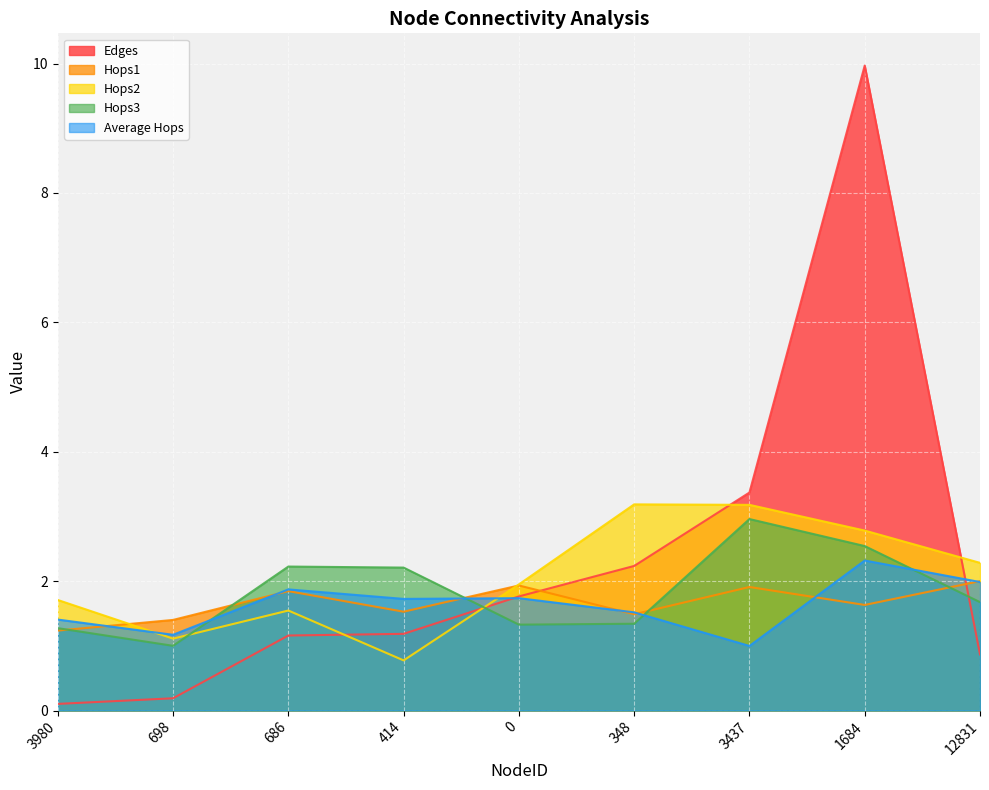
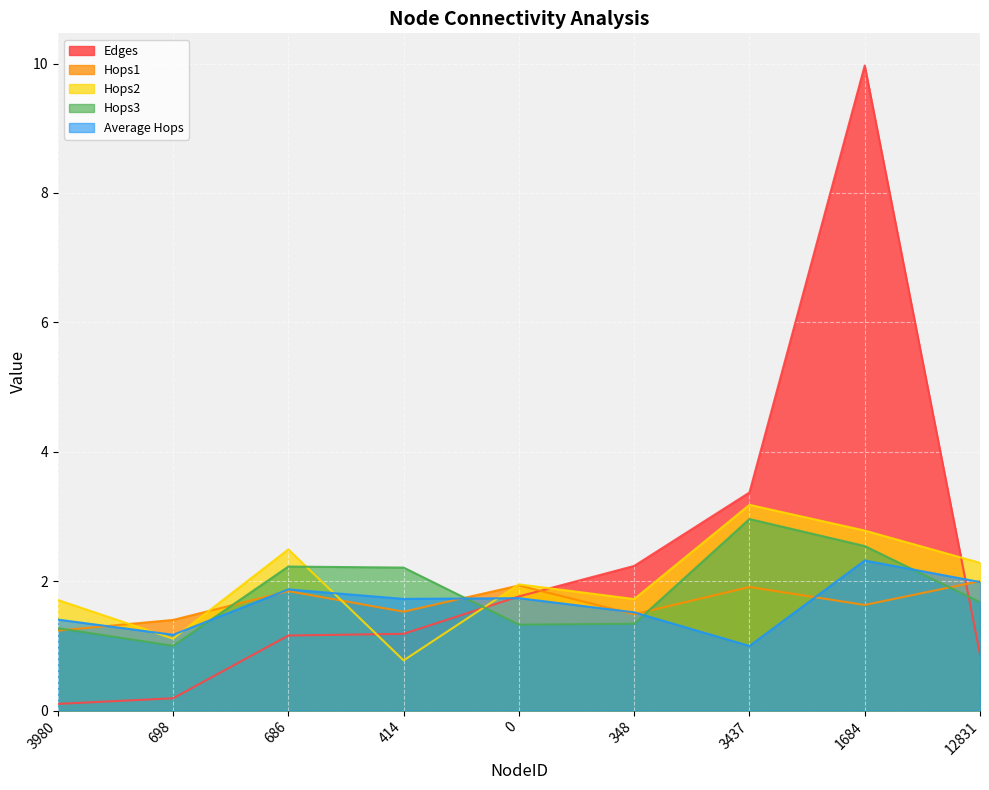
Hops2, 686: 1.5 -> 2.5
Hops2, 348: 3.2 -> 1.7
